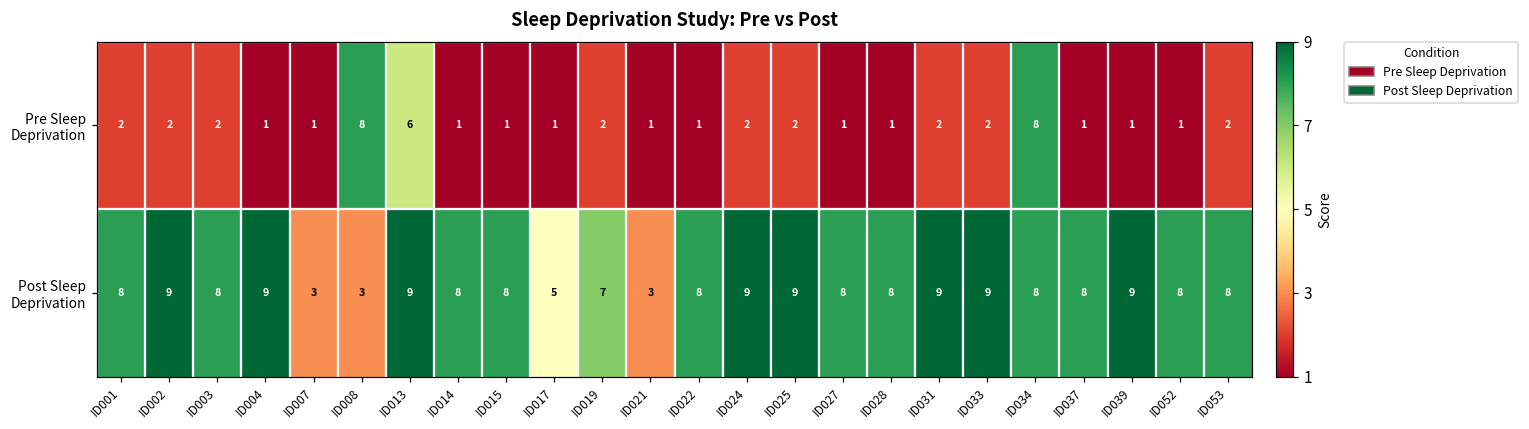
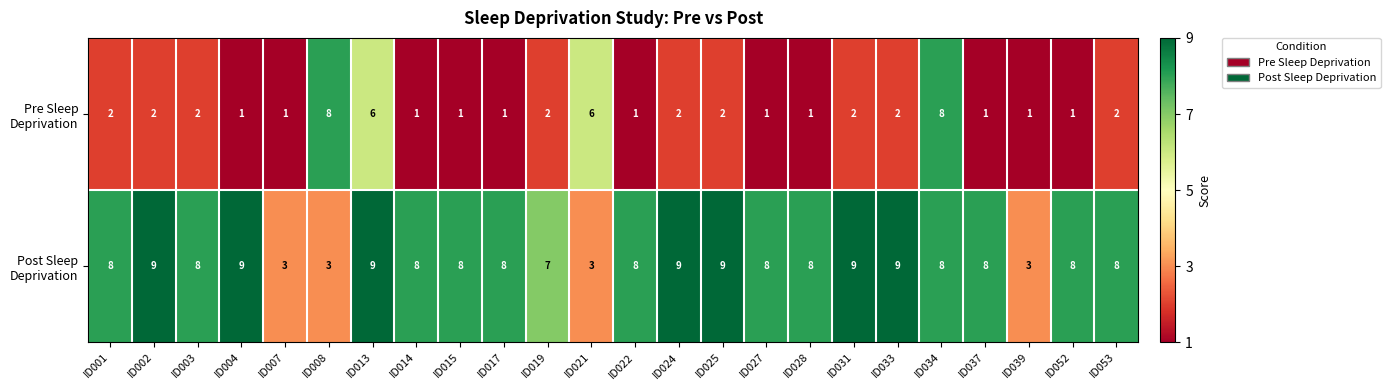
Pre Sleep Deprivation, ID021: 1 -> 6
Post Sleep Deprivation, ID017: 5 -> 8
Post Sleep Deprivation, ID039: 9 -> 3
